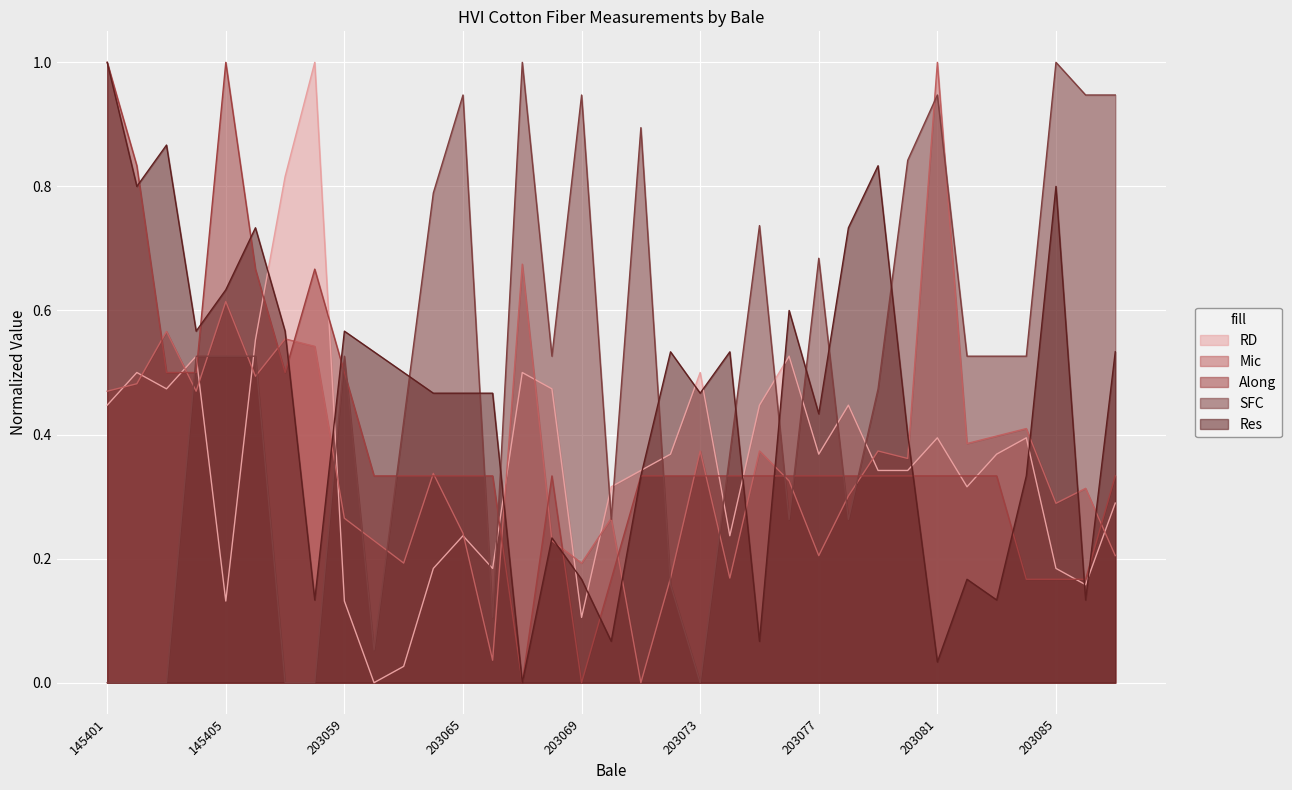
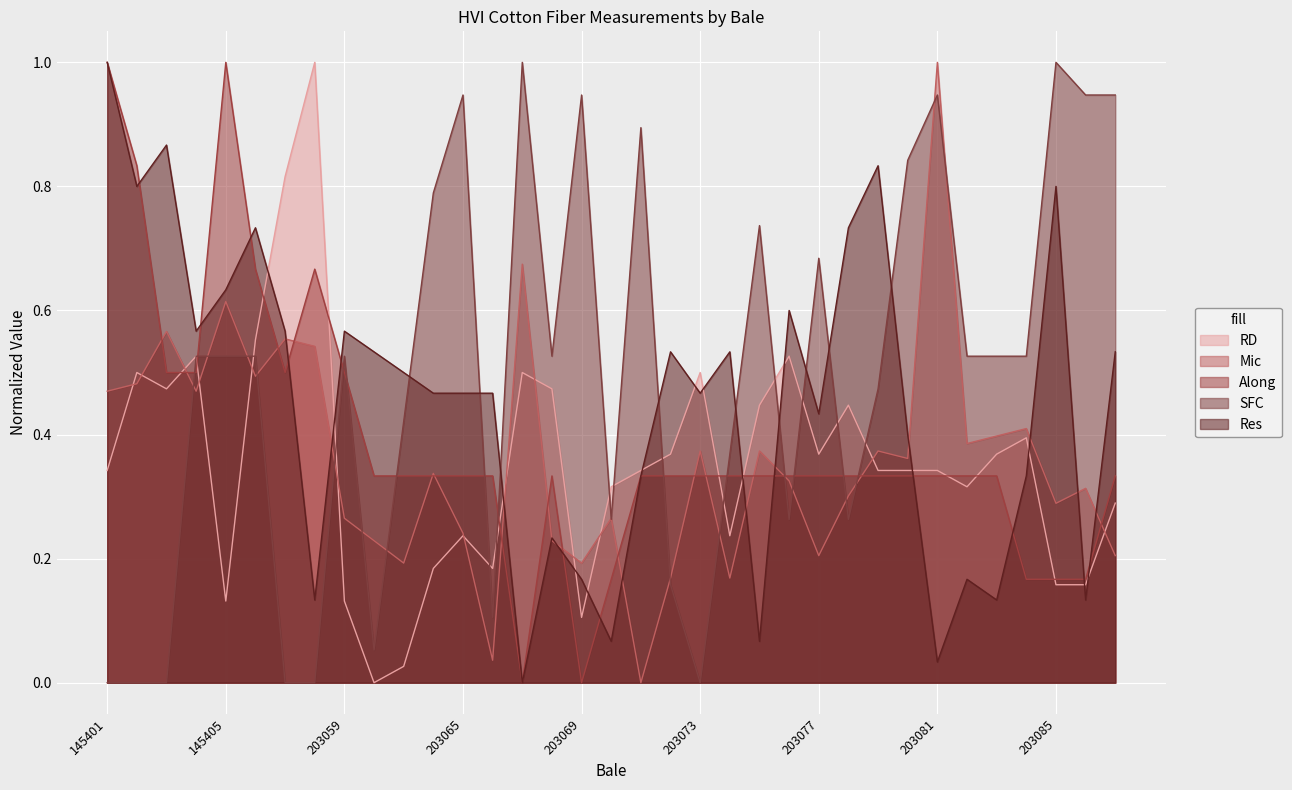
RD, 145401: 0.45 -> 0.34
RD, 203081: 0.39 -> 0.34
RD, 203085: 0.18 -> 0.16
